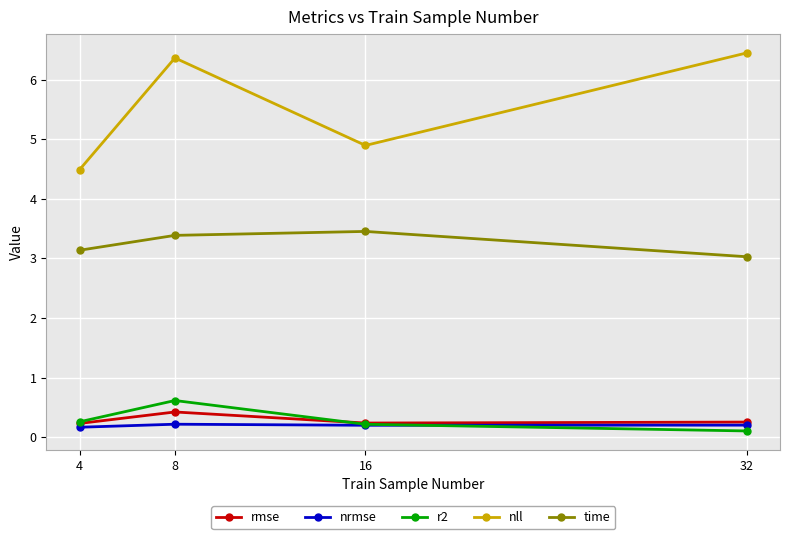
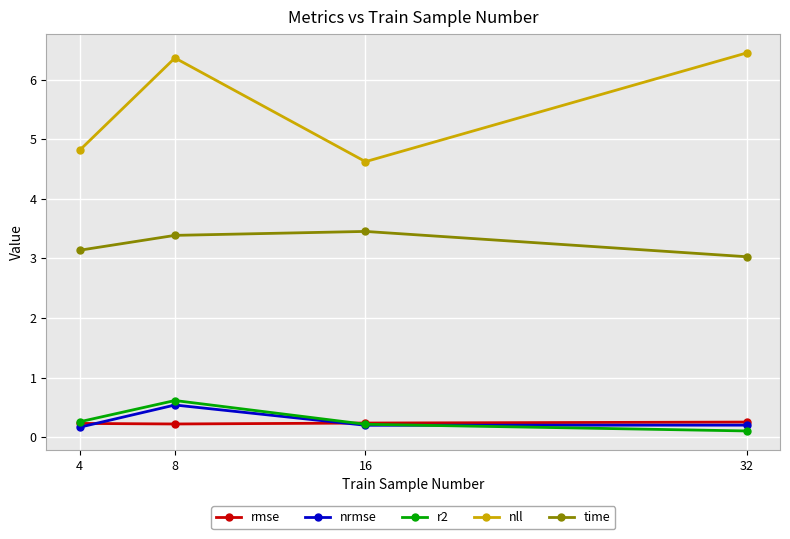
nll, 4: 4.5 -> 4.8
rmse, 8: 0.4 -> 0.2
nrmse, 8: 0.2 -> 0.5
nll, 16: 4.9 -> 4.6
